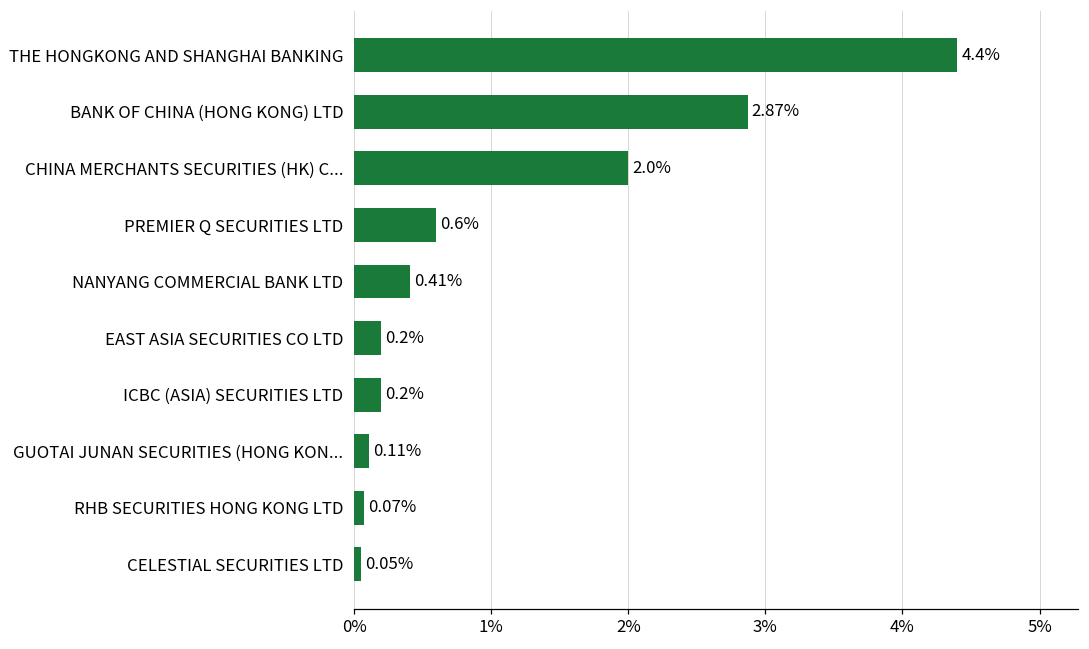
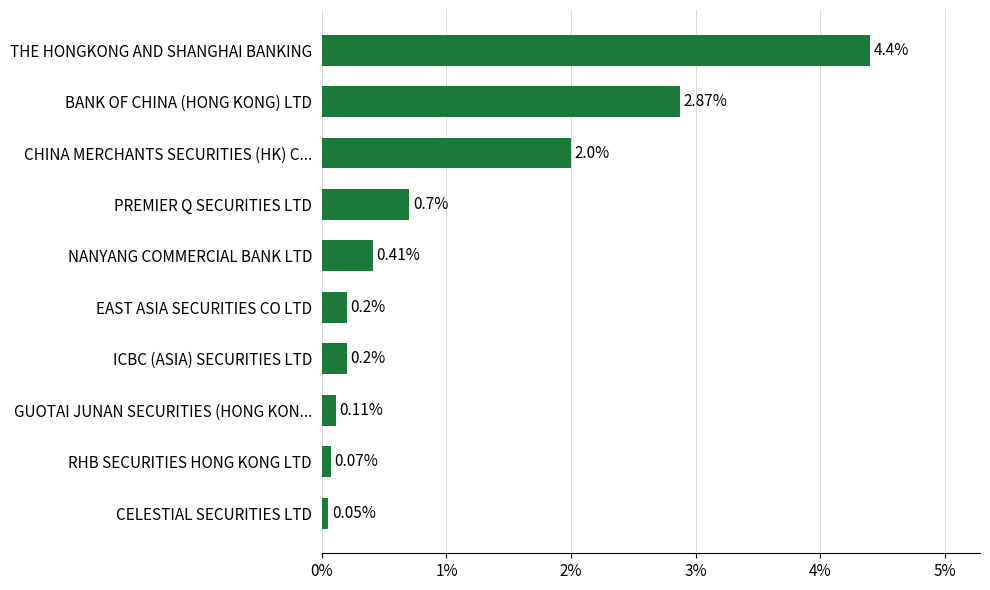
PREMIER Q SECURITIES LTD: 0.6% -> 0.7%
